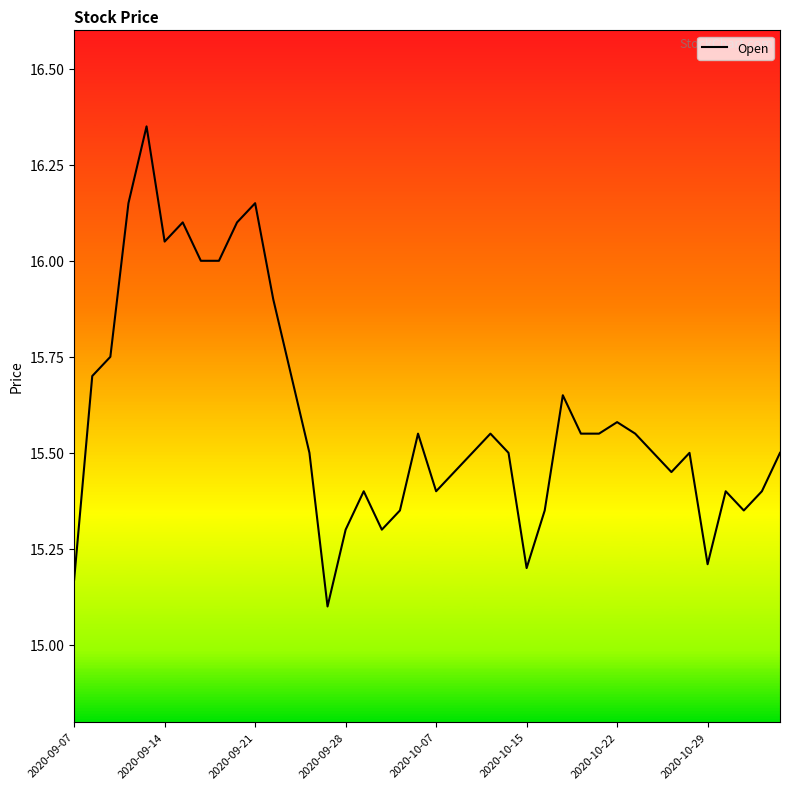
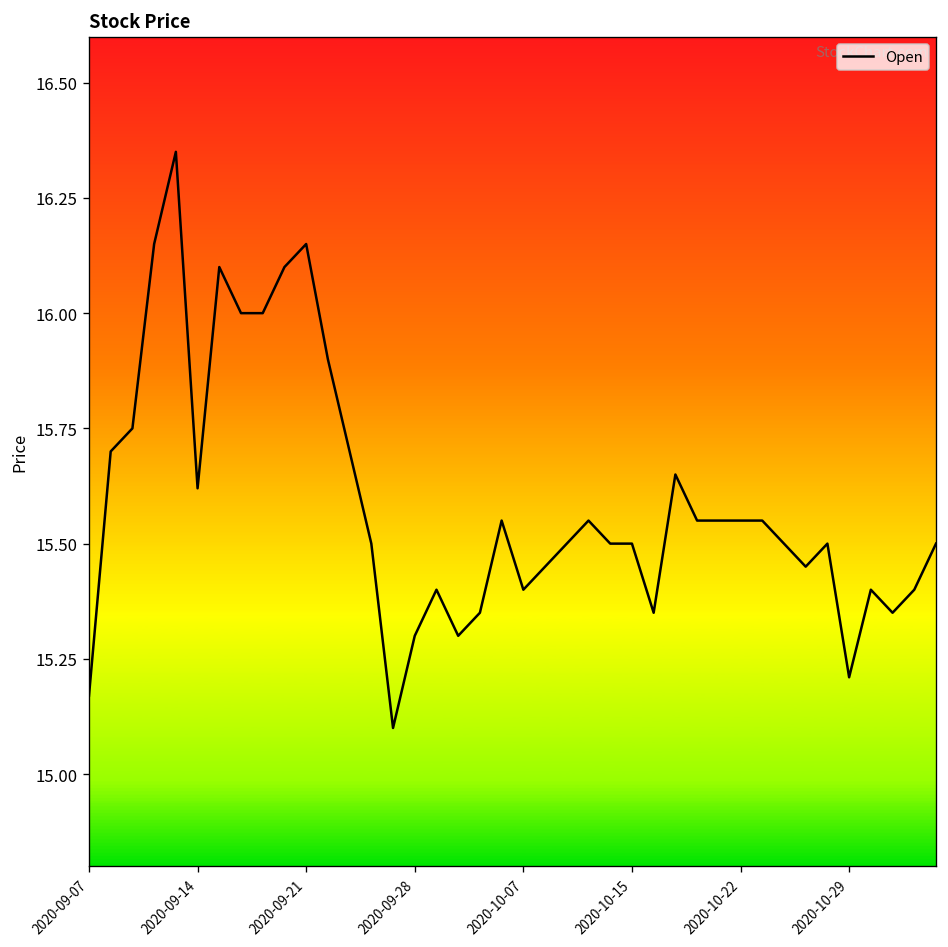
2020-09-14: 16.05 -> 15.62
2020-10-15: 15.2 -> 15.5
2020-10-22: 15.58 -> 15.55
